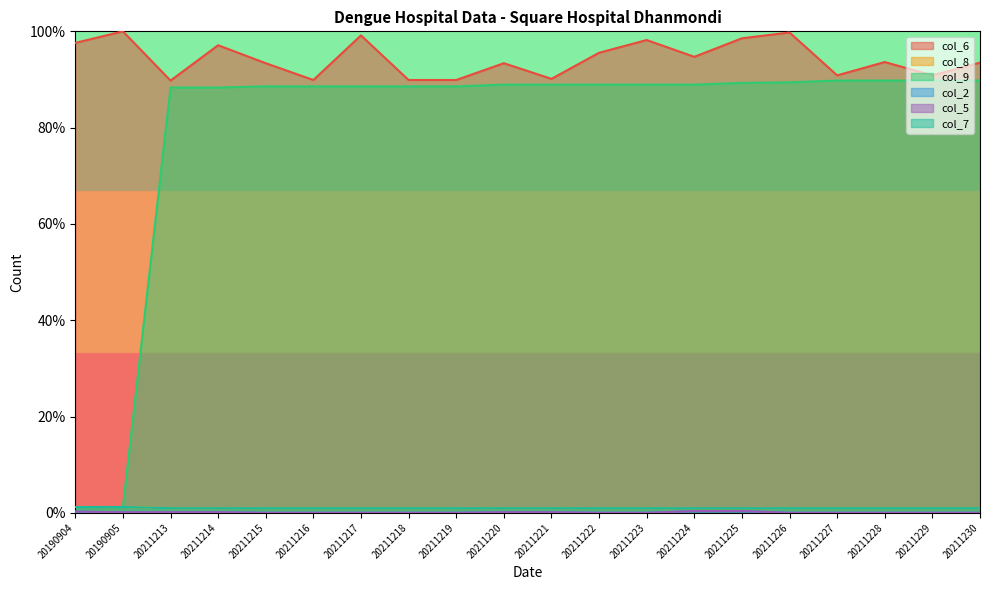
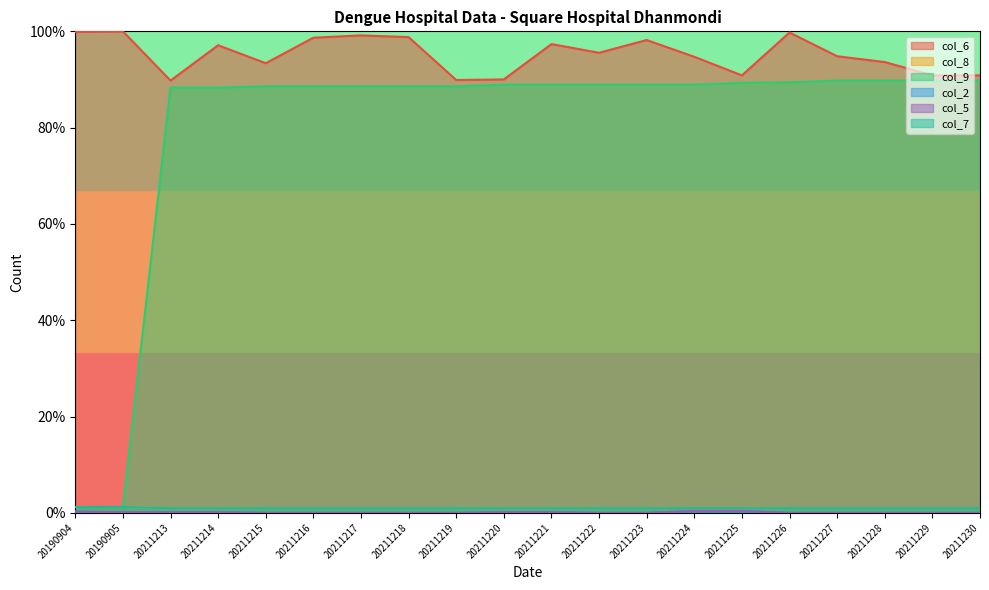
col_6, 20190904: 98% -> 100%
col_6, 20211216: 90% -> 99%
col_6, 20211218: 90% -> 99%
col_6, 20211220: 93% -> 90%
col_6, 20211221: 90% -> 97%
col_6, 20211225: 99% -> 91%
col_6, 20211227: 91% -> 95%
col_6, 20211230: 94% -> 91%
